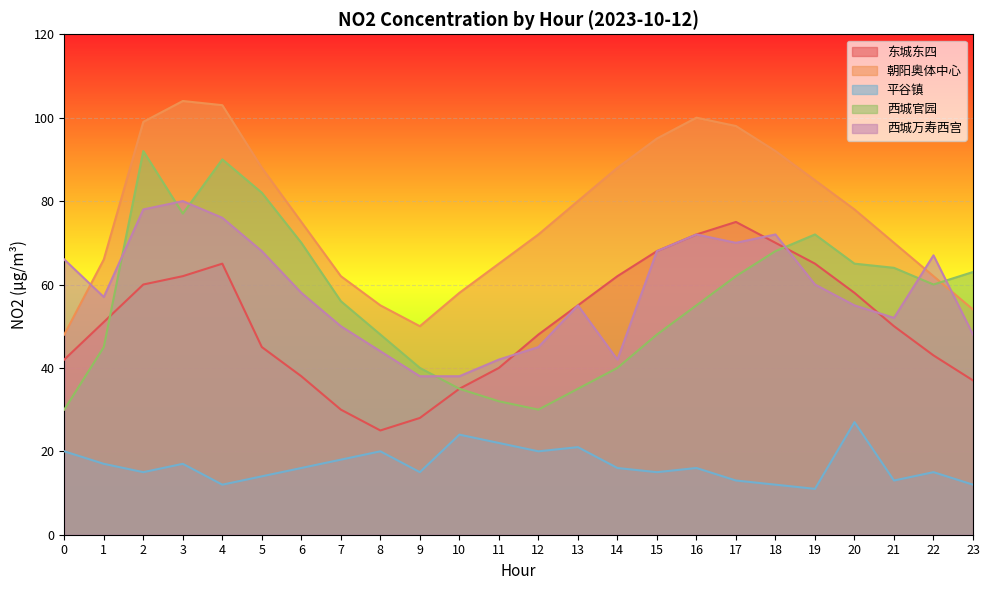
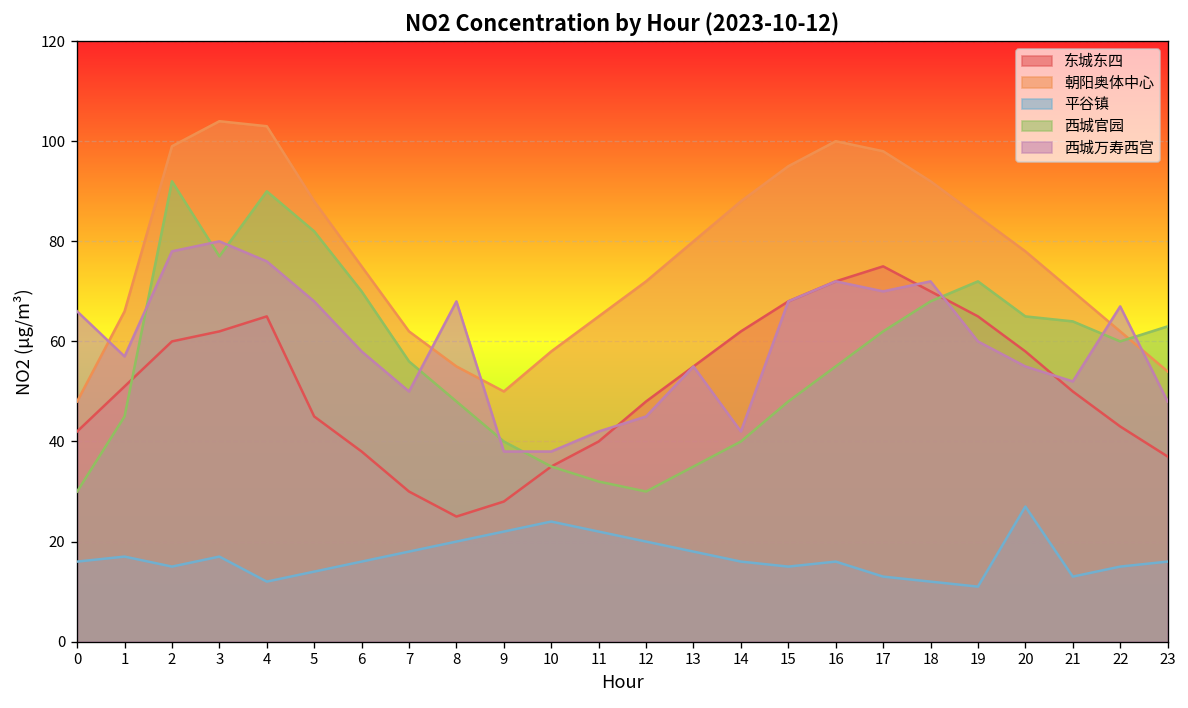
平谷镇, 0: 20 -> 16
西城万寿西宫, 8: 44 -> 68
平谷镇, 9: 15 -> 22
平谷镇, 13: 21 -> 18
平谷镇, 23: 12 -> 16
